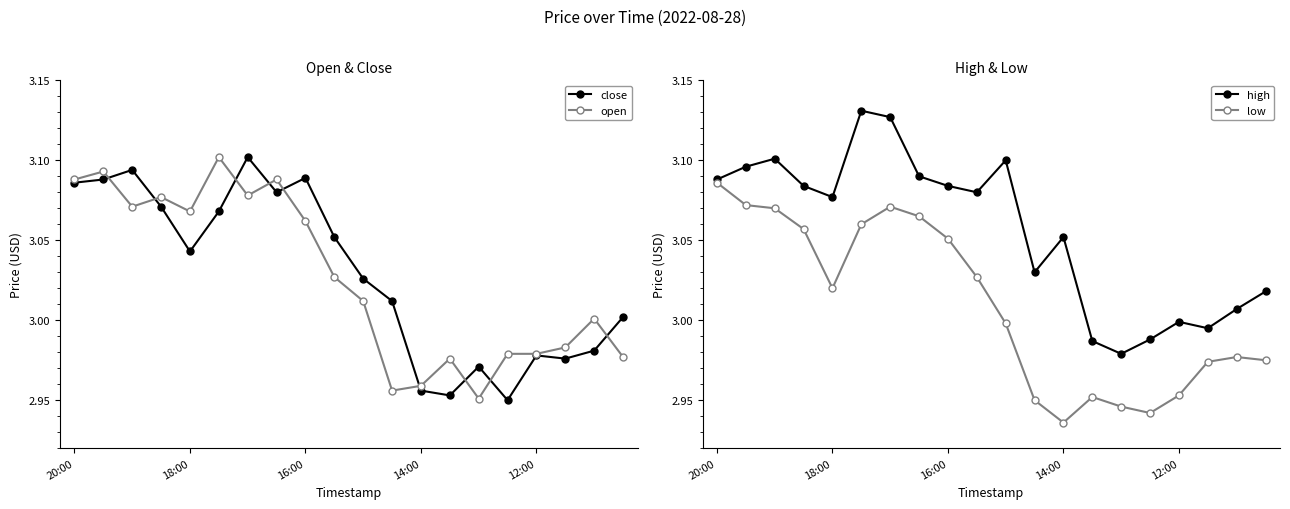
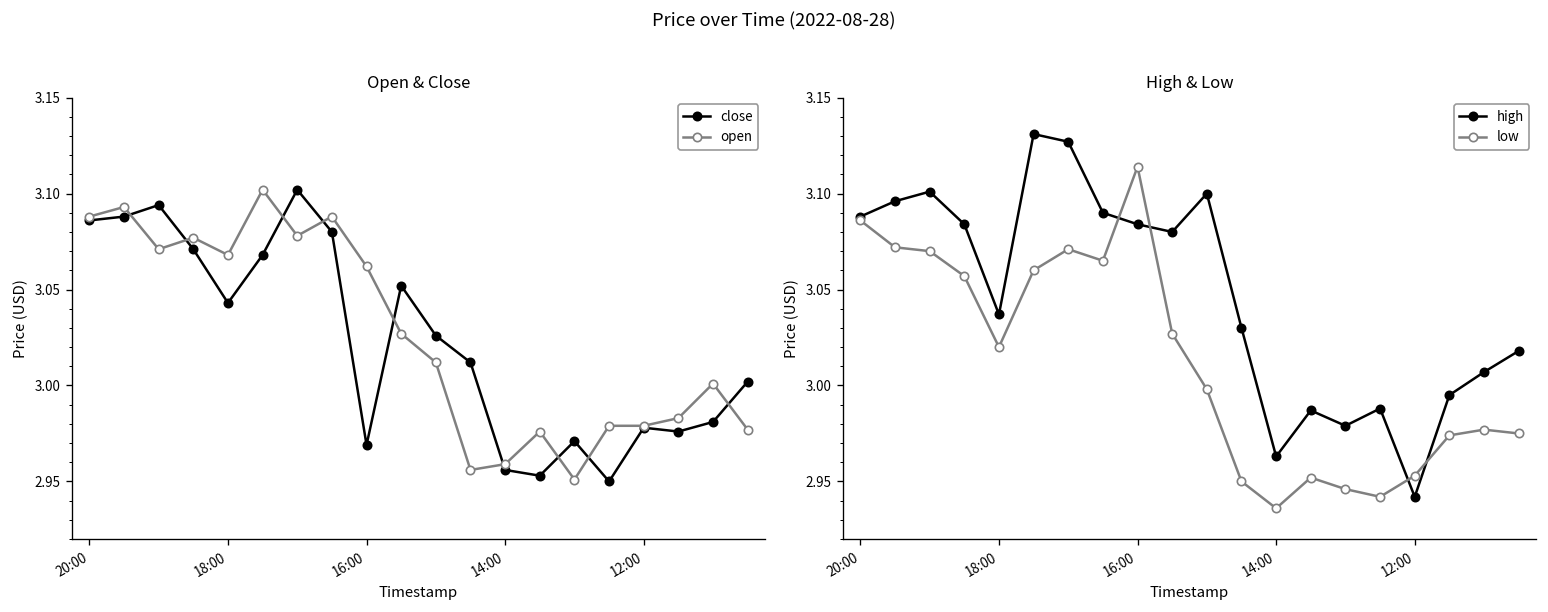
Open & Close, close, 16:00: 3.089 -> 2.969
High & Low, high, 18:00: 3.077 -> 3.037
High & Low, low, 16:00: 3.051 -> 3.114
High & Low, high, 14:00: 3.052 -> 2.963
High & Low, high, 12:00: 2.999 -> 2.942
